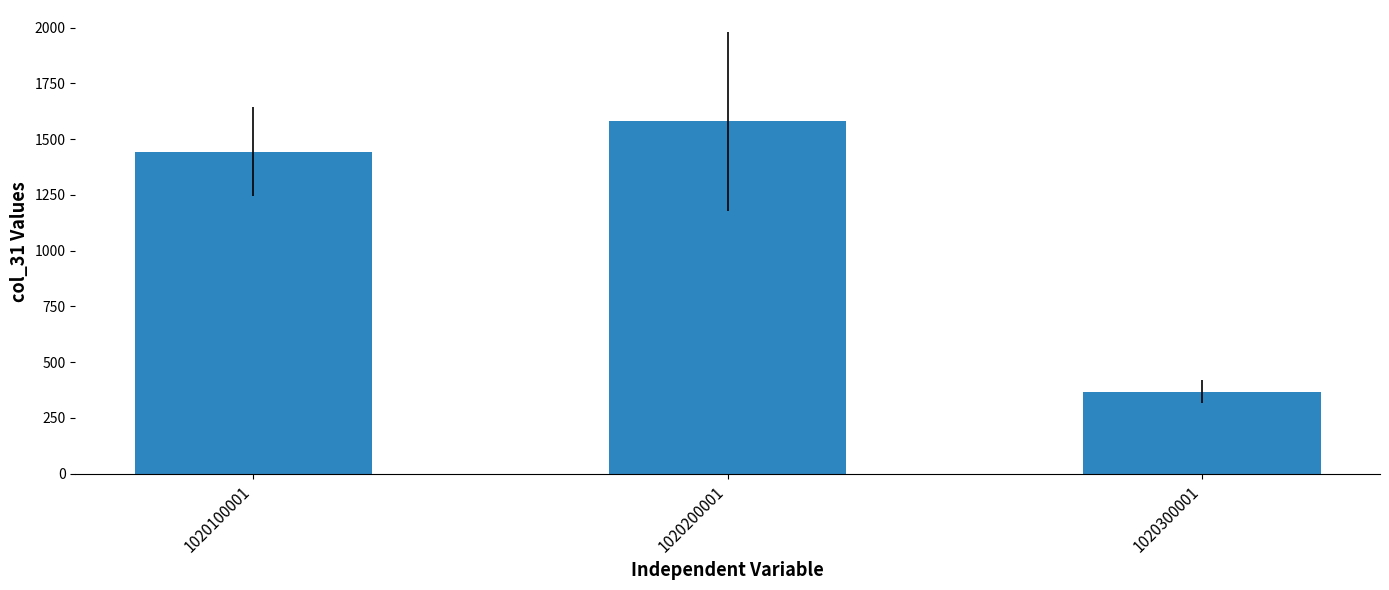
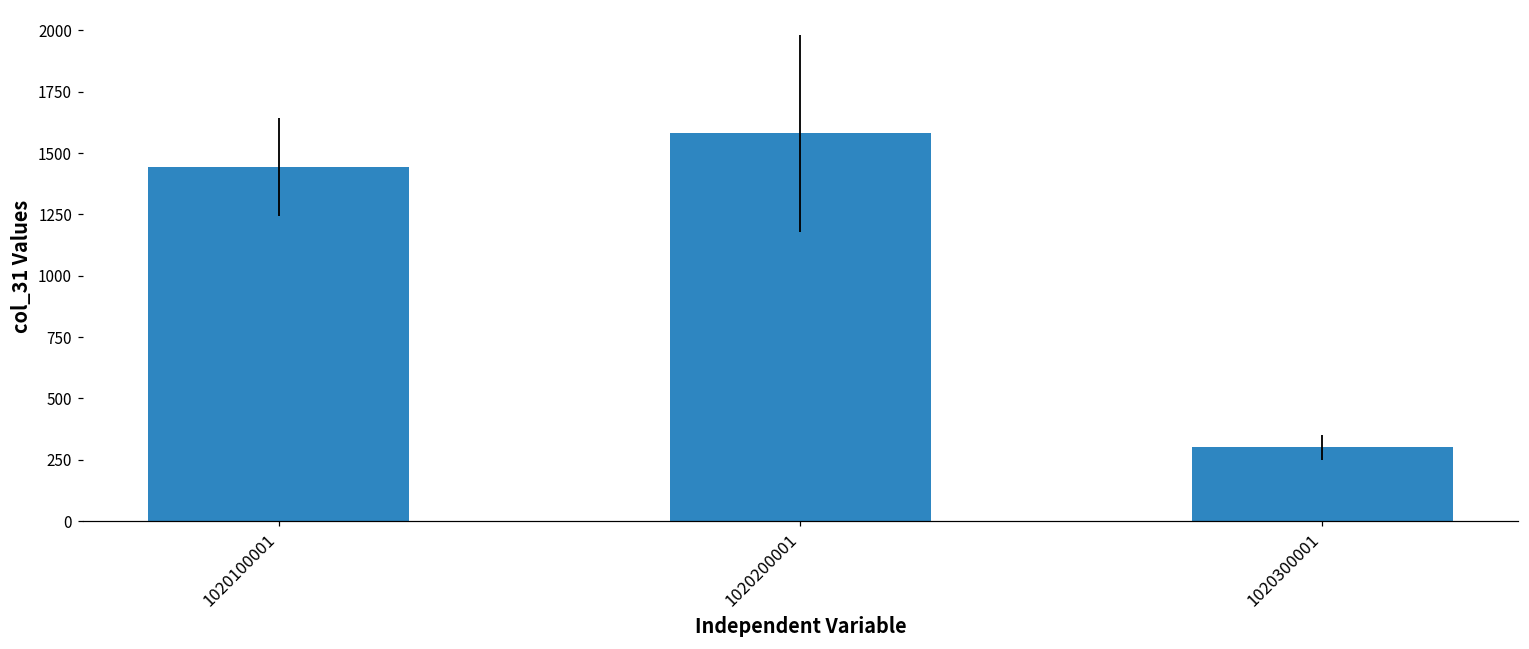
1020300001: 370 -> 300
